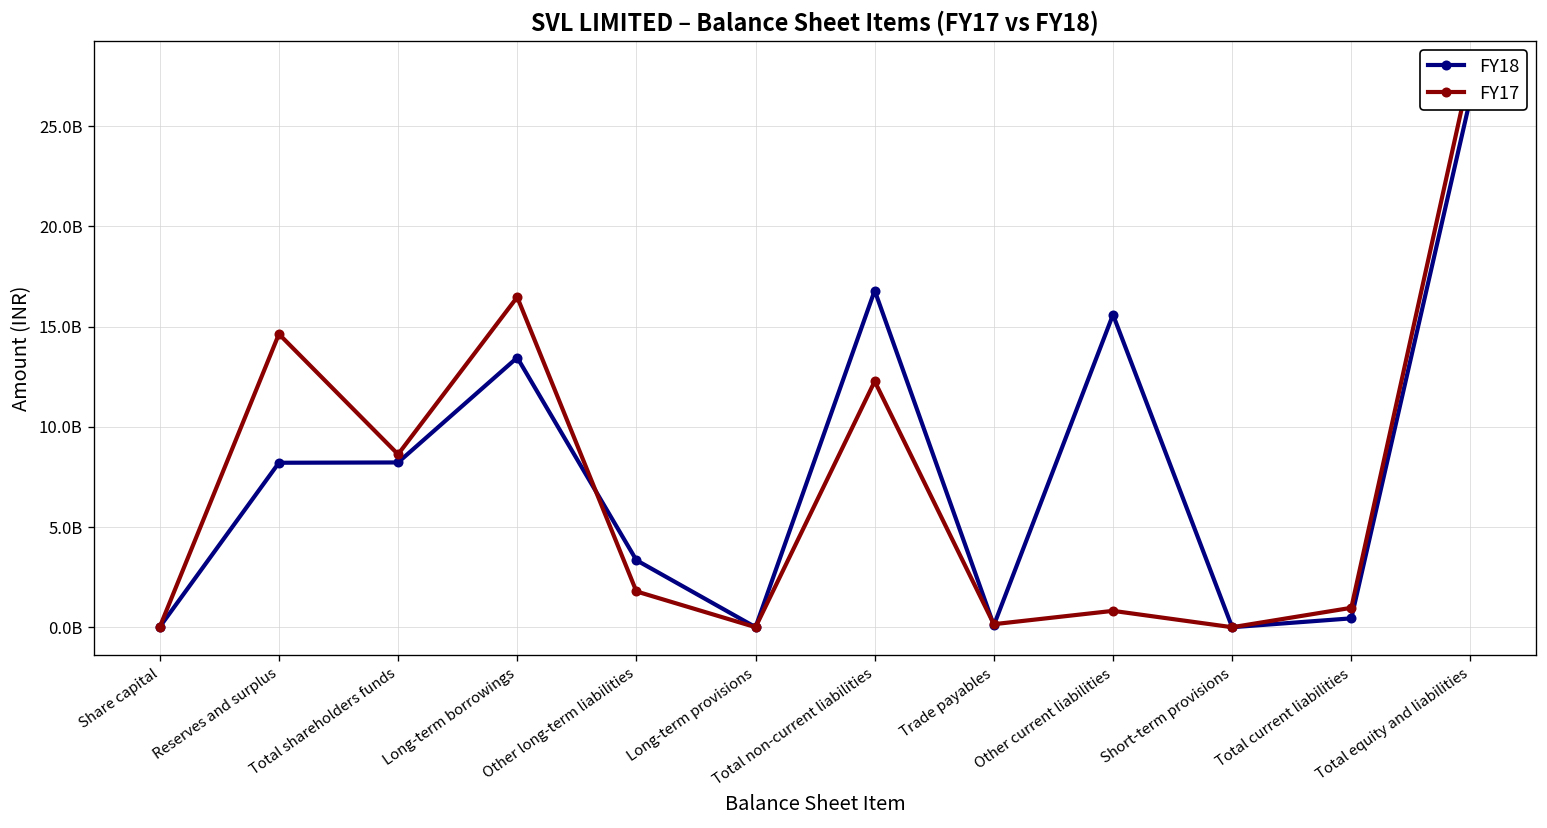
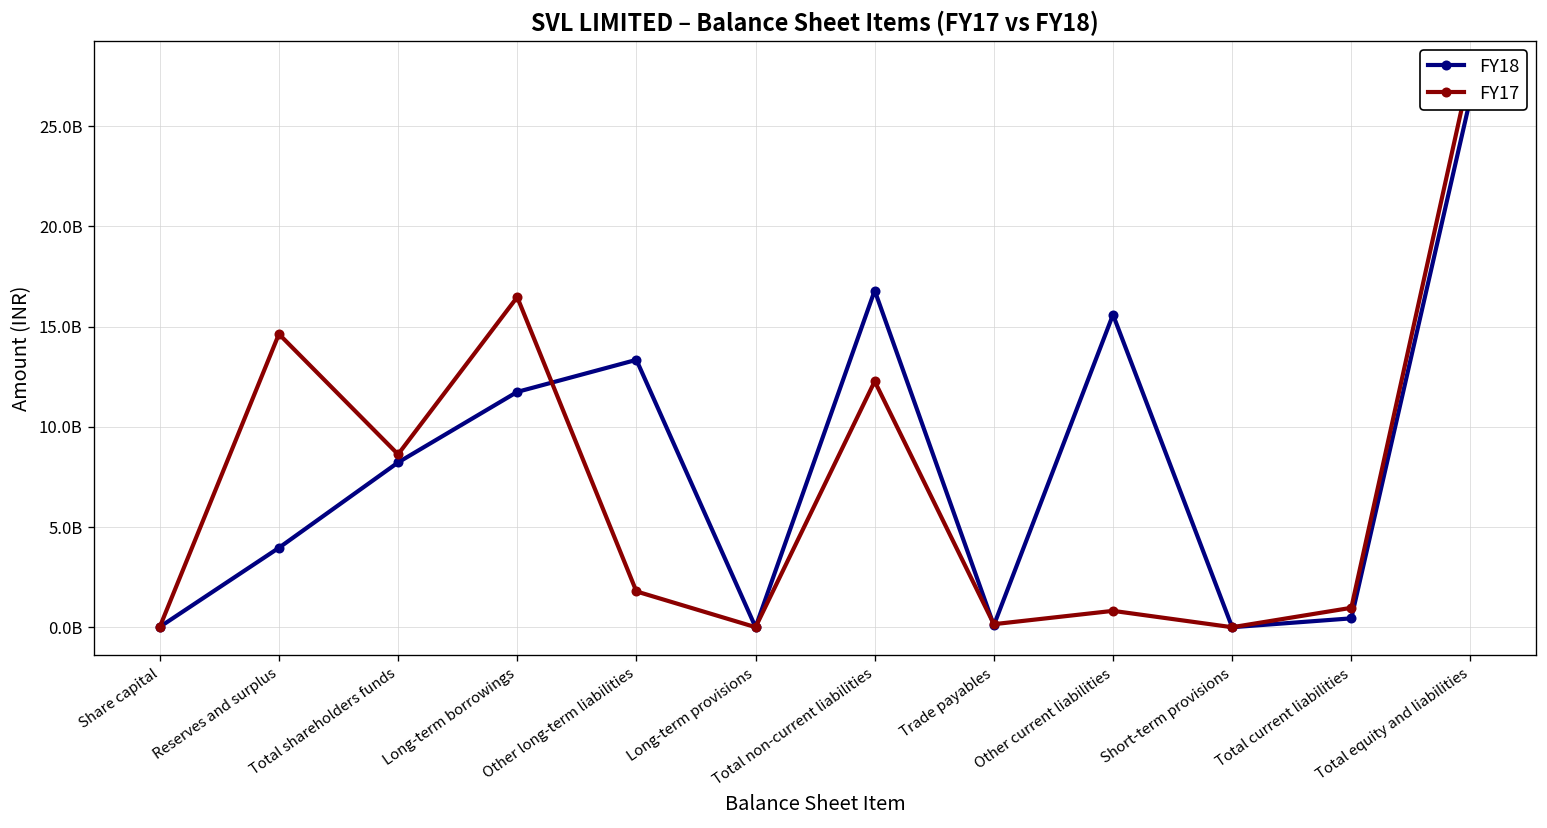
FY18, Reserves and surplus: 8200000000 -> 4000000000
FY18, Long-term borrowings: 13500000000 -> 11700000000
FY18, Other long-term liabilities: 3300000000 -> 13300000000
